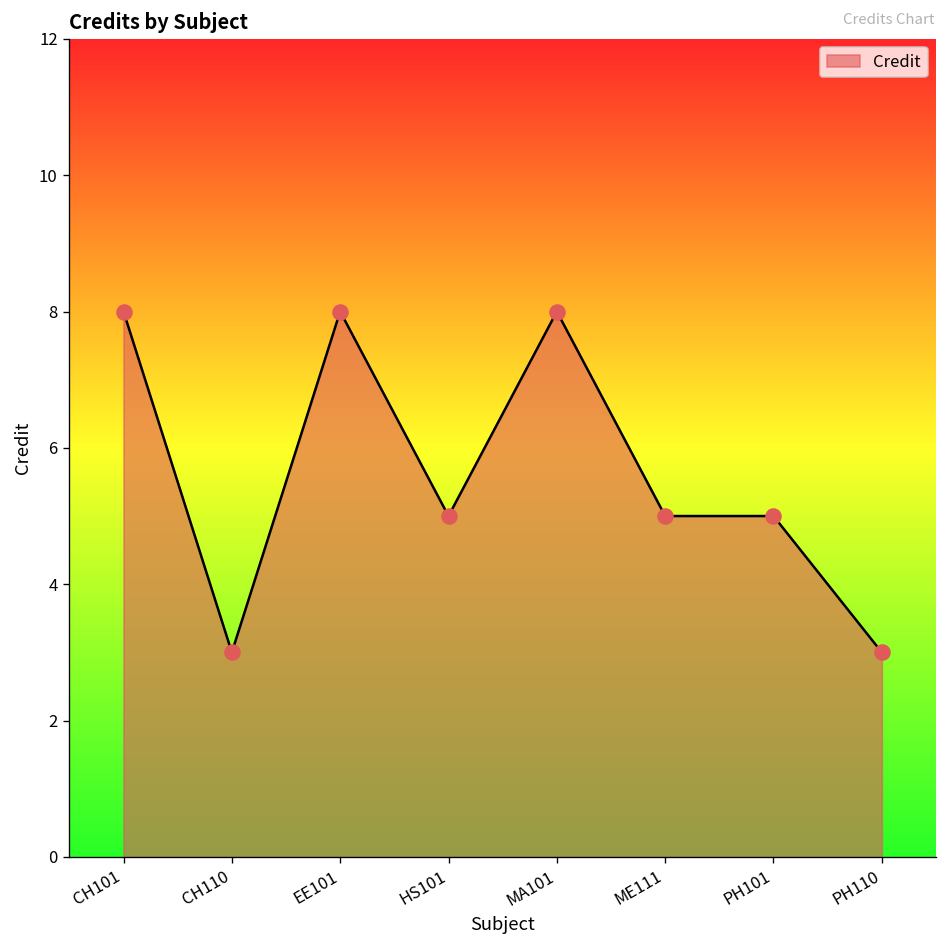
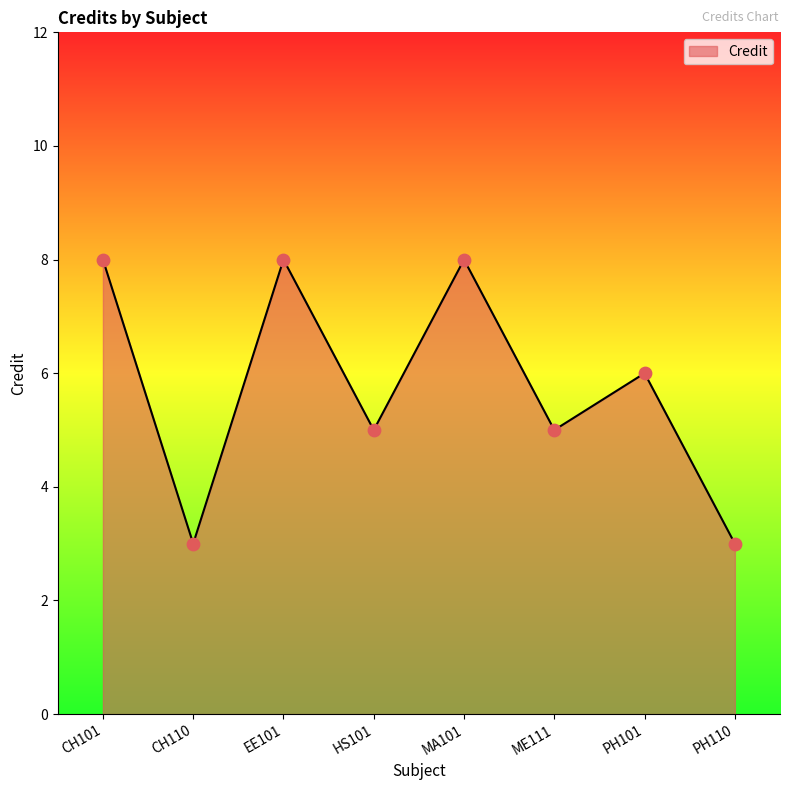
PH101: 5 -> 6
